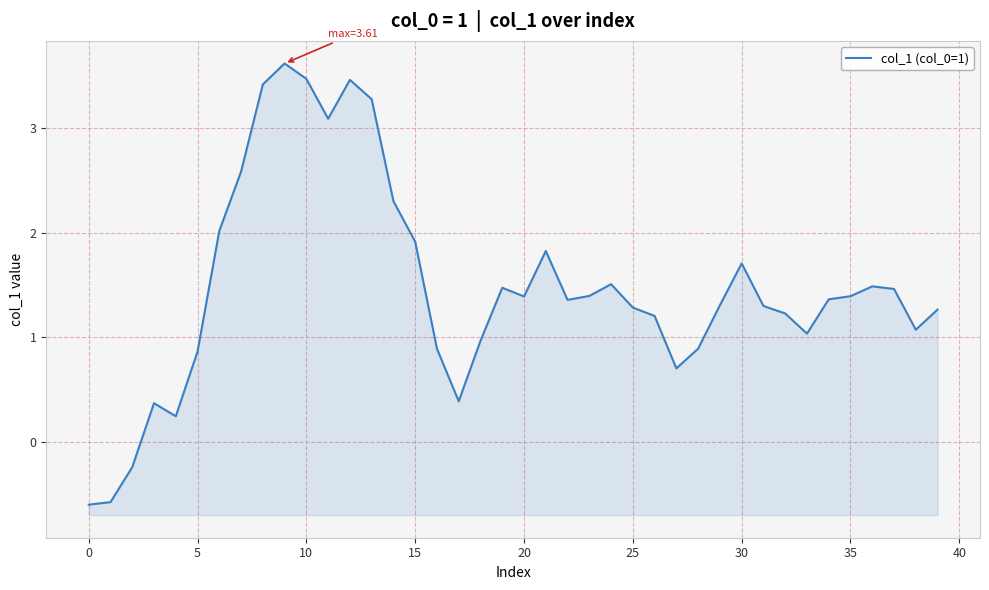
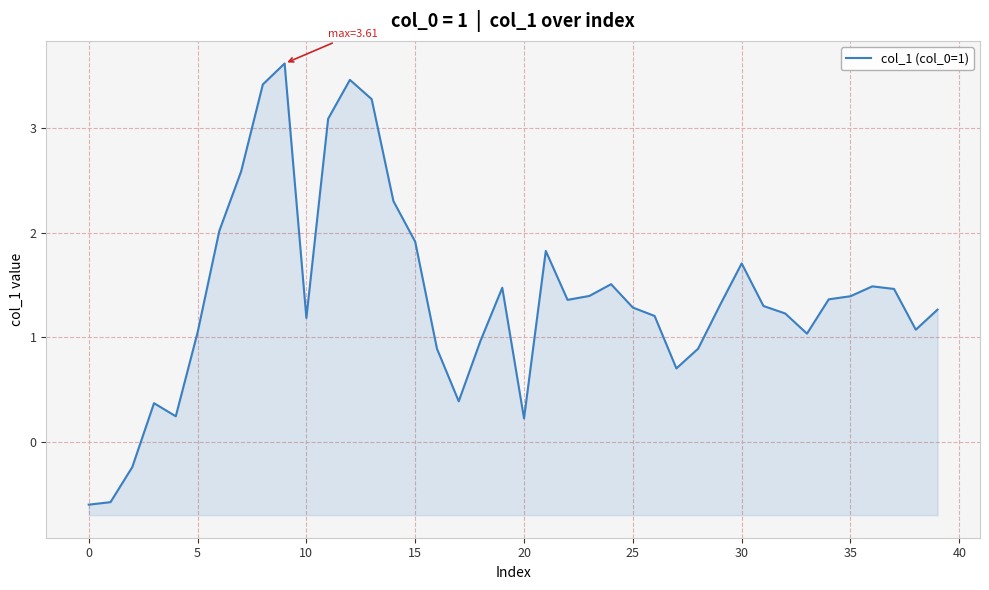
5: 0.87 -> 1.05
10: 3.47 -> 1.19
20: 1.39 -> 0.23
